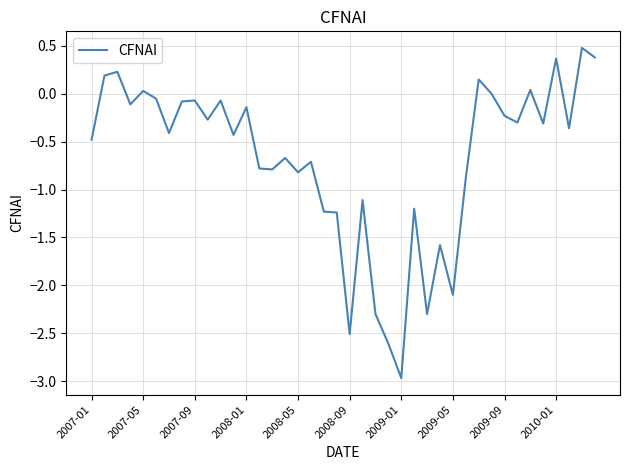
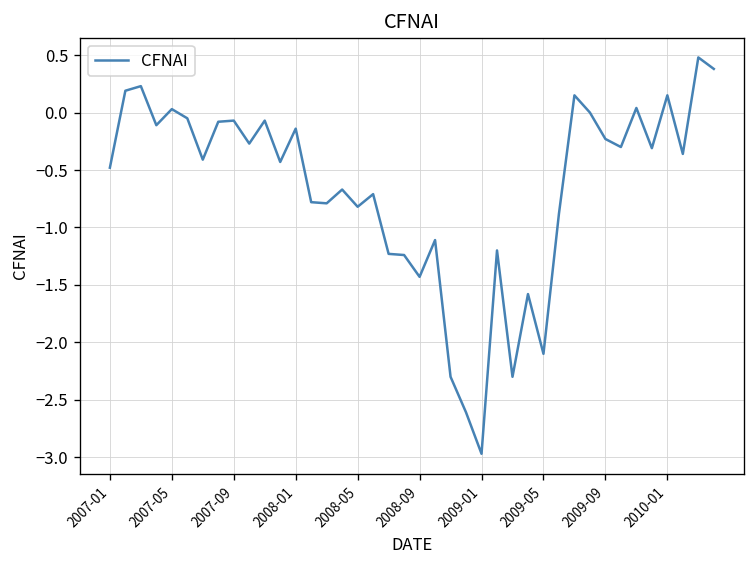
2008-09: -2.5 -> -1.4
2010-01: 0.4 -> 0.2
